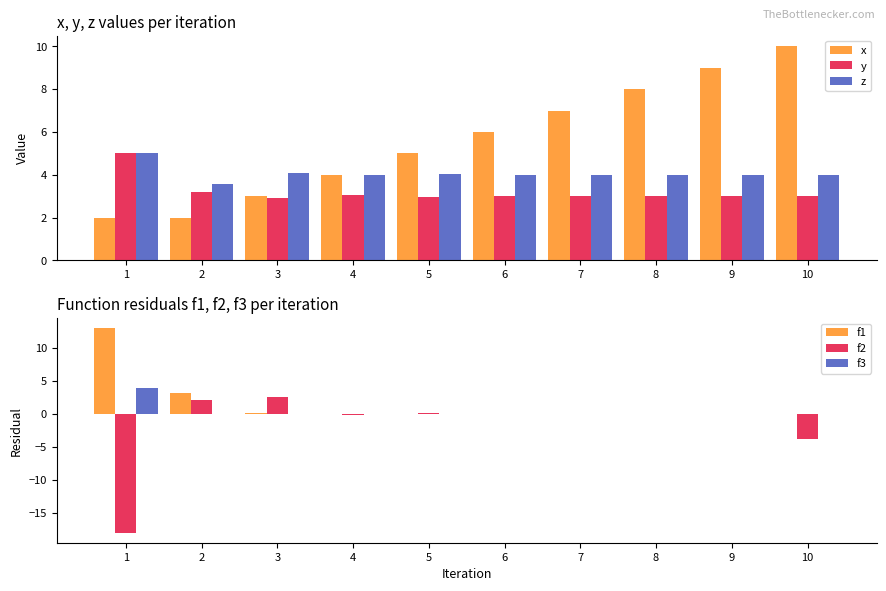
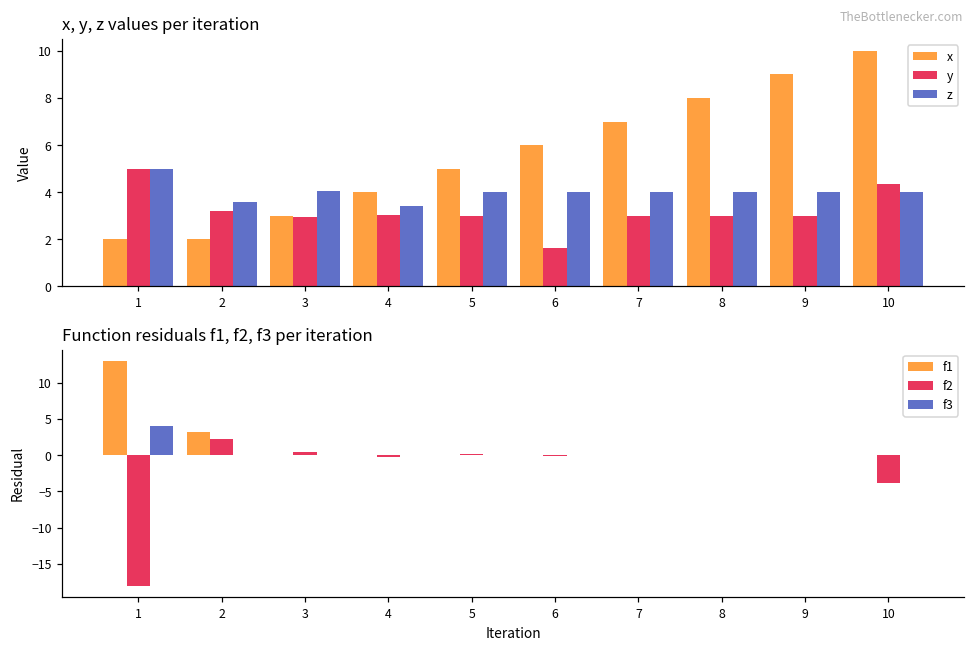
x, y, z values per iteration, z, 4: 4.0 -> 3.4
x, y, z values per iteration, y, 6: 3.0 -> 1.6
x, y, z values per iteration, y, 10: 3.0 -> 4.3
Function residuals f1, f2, f3 per iteration, f2, 3: 3 -> 0
